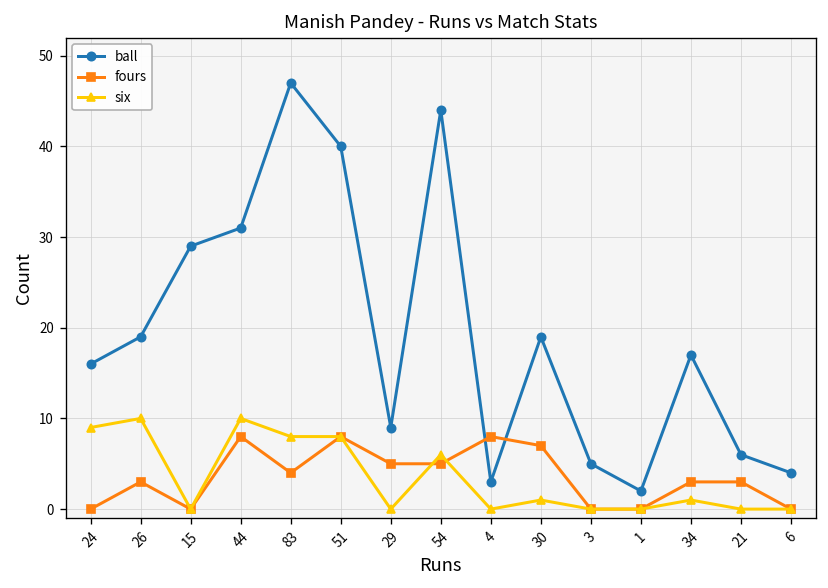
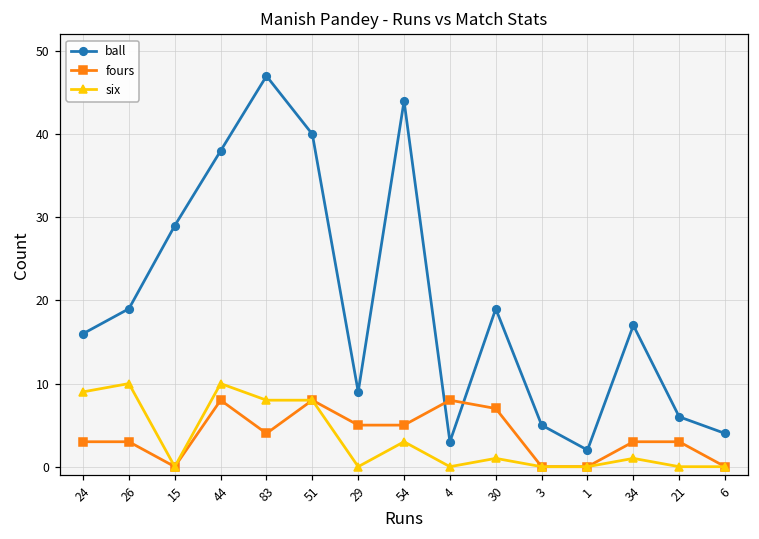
fours, 24: 0 -> 3
ball, 44: 31 -> 38
six, 54: 6 -> 3
